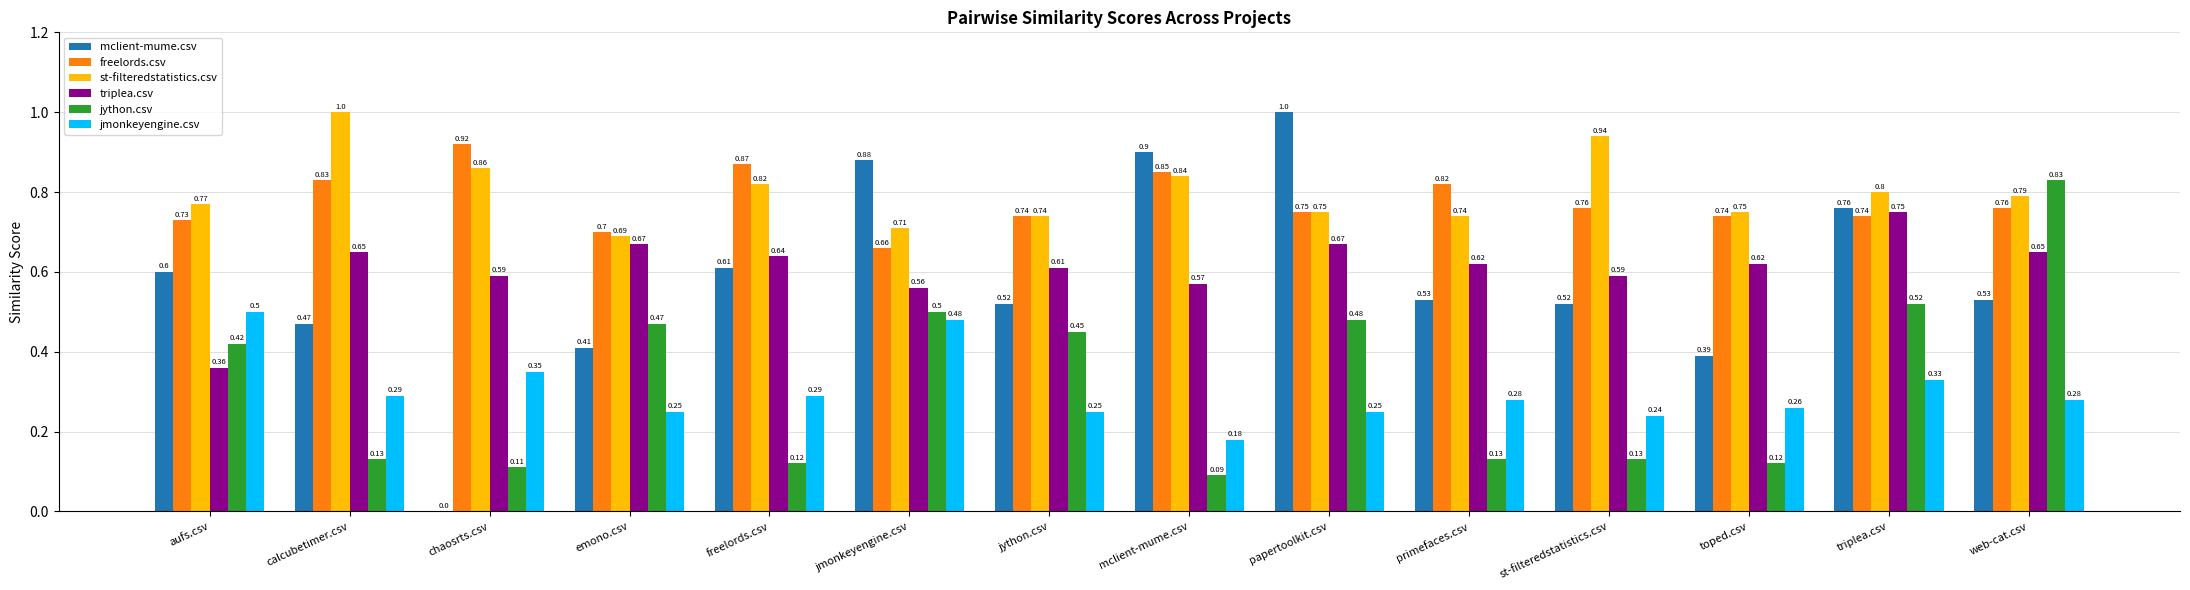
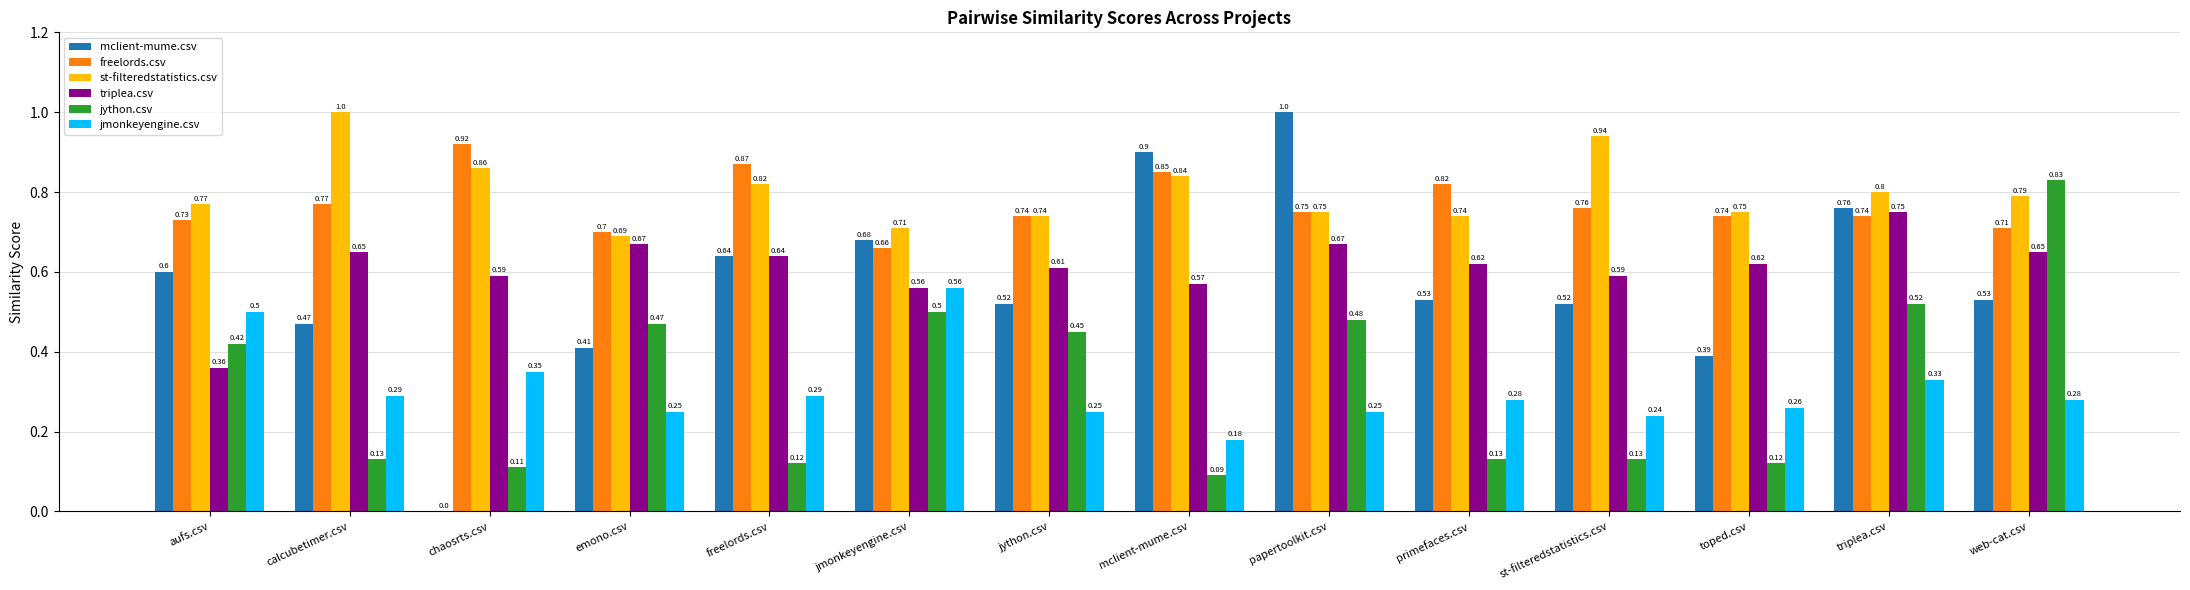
freelords.csv, calcubetimer.csv: 0.83 -> 0.77
mclient-mume.csv, freelords.csv: 0.61 -> 0.64
mclient-mume.csv, jmonkeyengine.csv: 0.88 -> 0.68
jmonkeyengine.csv, jmonkeyengine.csv: 0.48 -> 0.56
freelords.csv, web-cat.csv: 0.76 -> 0.71
